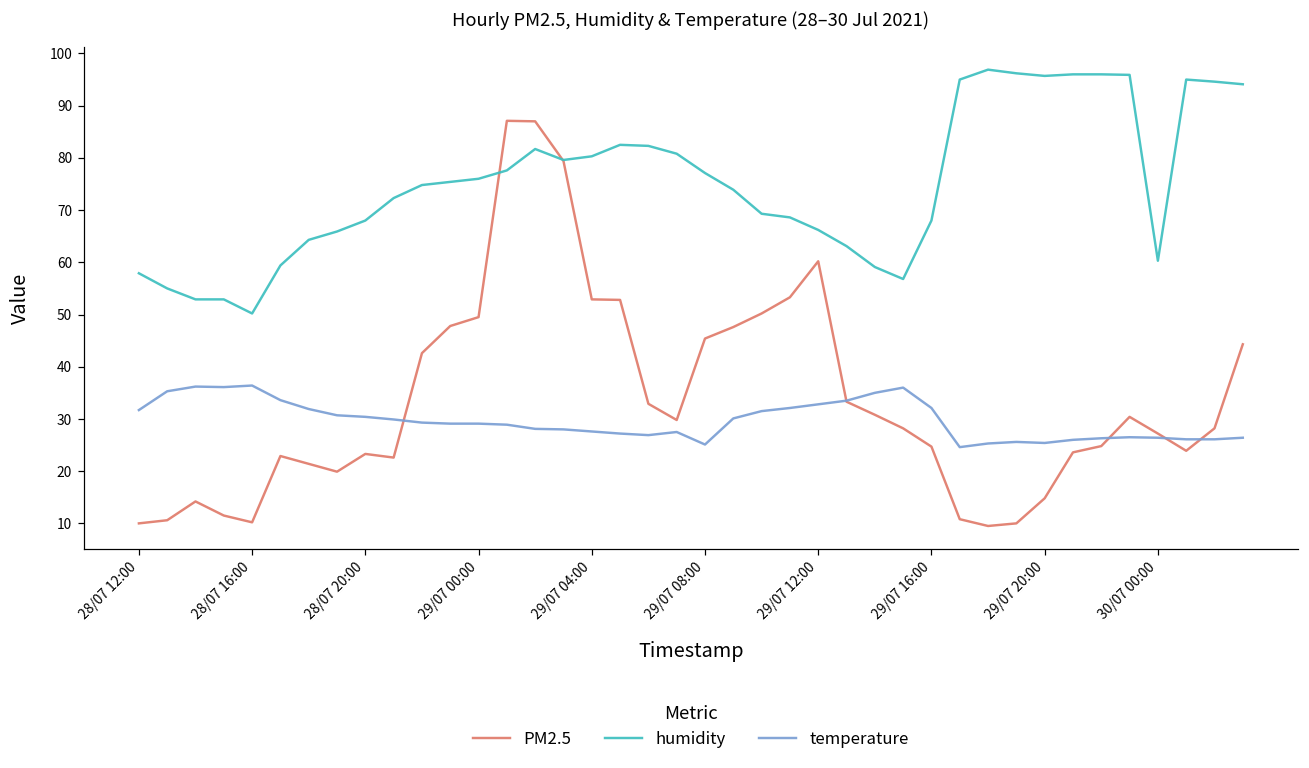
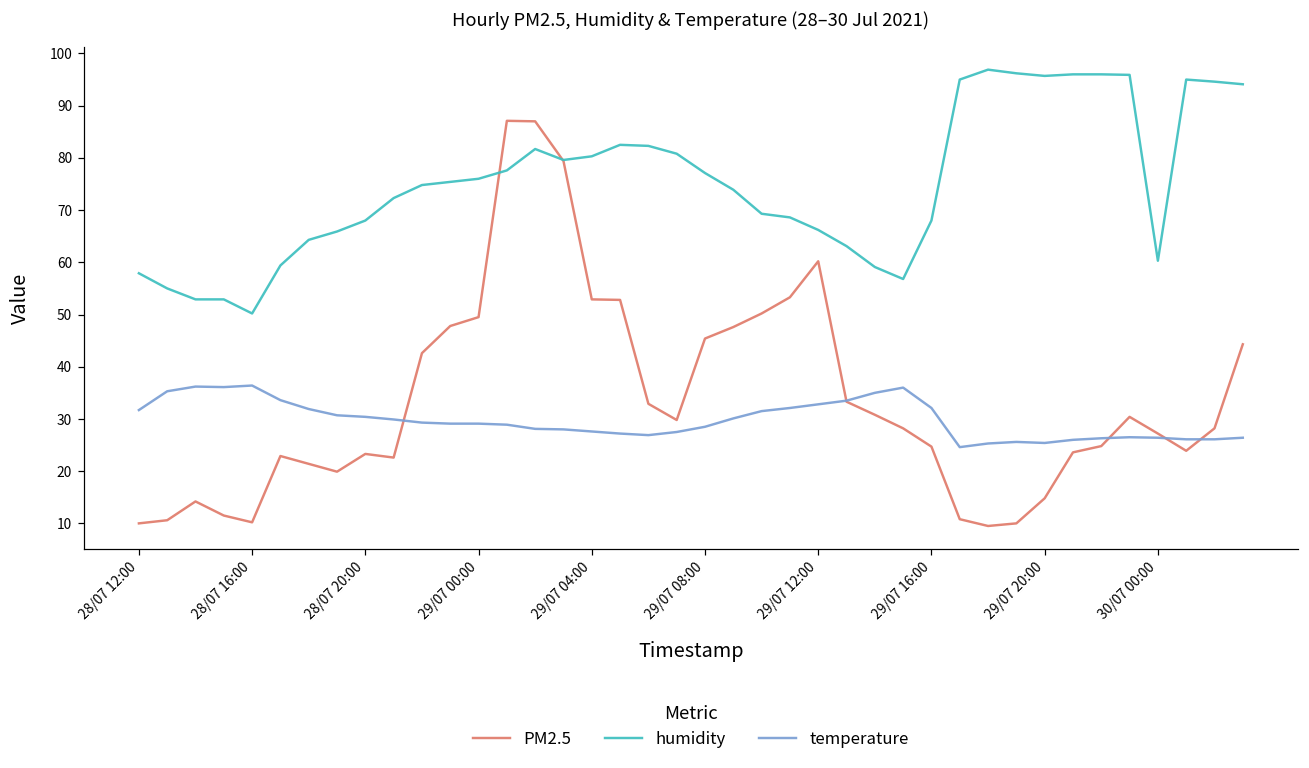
temperature, 29/07 08:00: 25 -> 29
